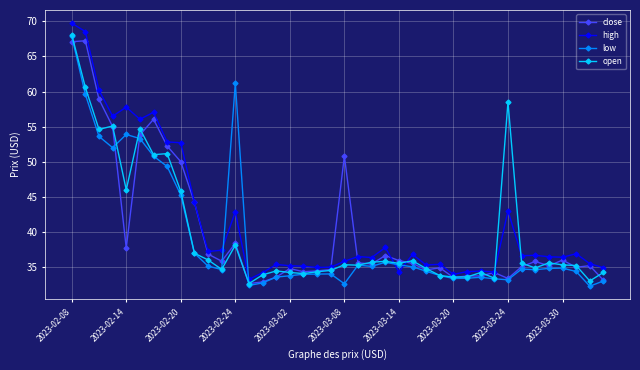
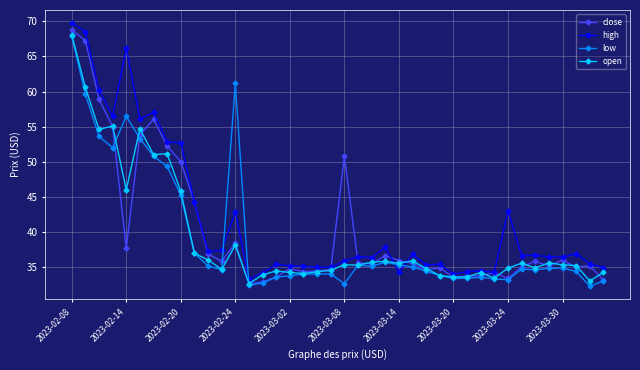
close, 2023-02-08: 67 -> 69
high, 2023-02-14: 58 -> 66
low, 2023-02-14: 54 -> 56
open, 2023-03-24: 59 -> 35
